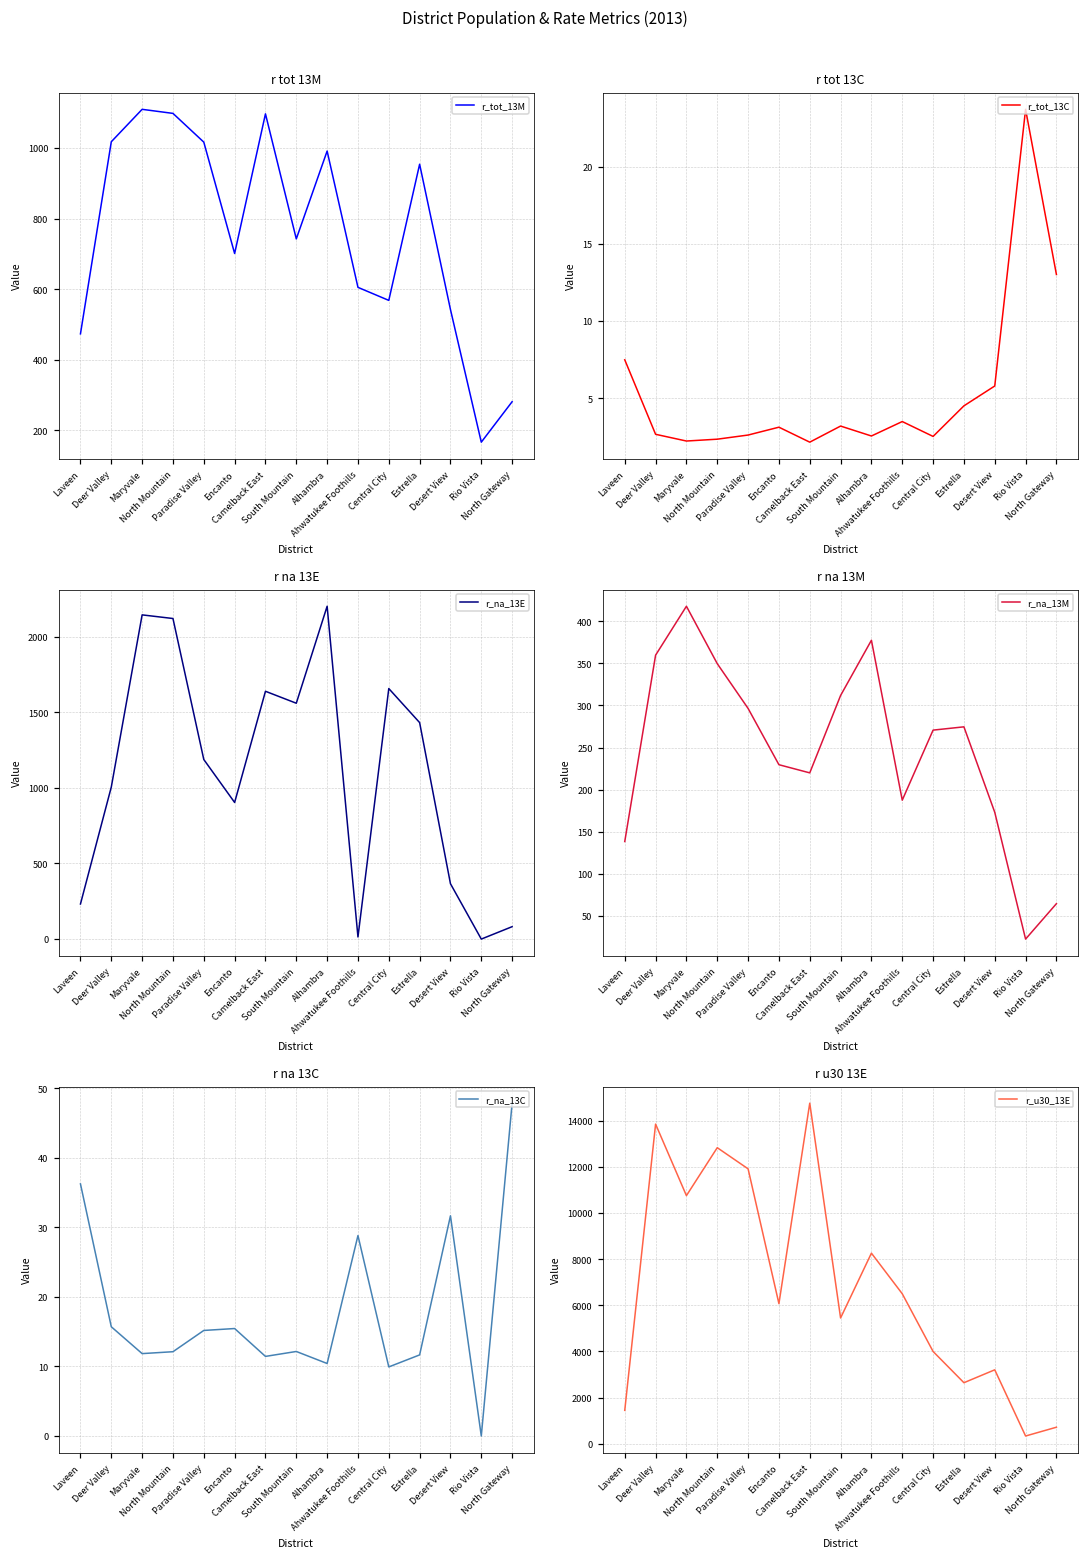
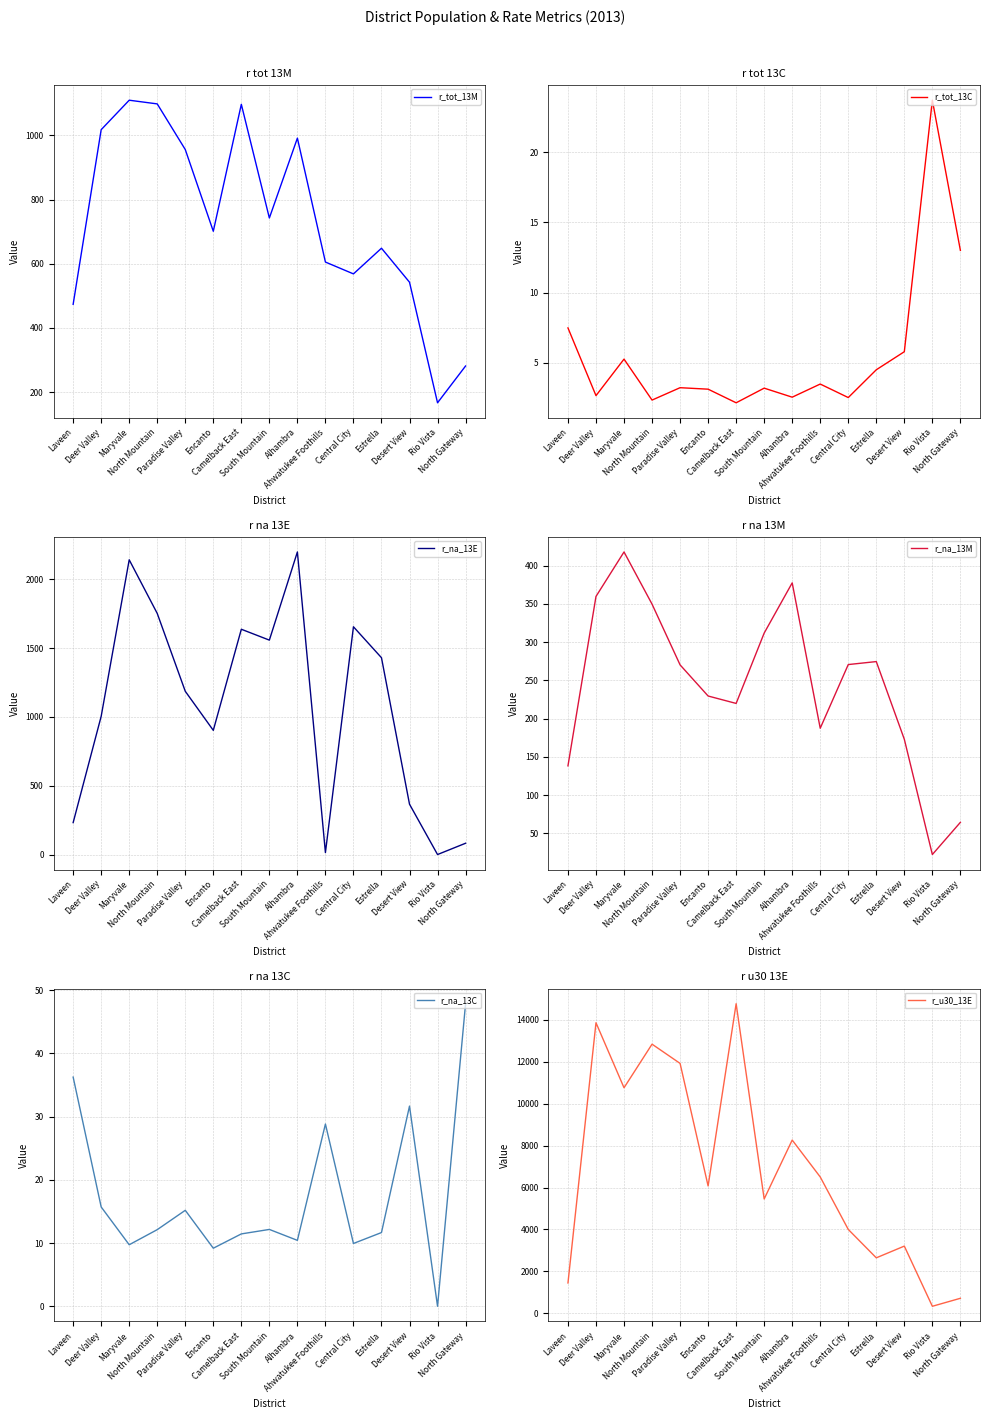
r tot 13M, Paradise Valley: 1020 -> 960
r tot 13M, Estrella: 950 -> 650
r tot 13C, Maryvale: 2.2 -> 5.3
r tot 13C, Paradise Valley: 2.6 -> 3.2
r na 13E, North Mountain: 2120 -> 1750
r na 13M, Paradise Valley: 300 -> 270
r na 13C, Maryvale: 12 -> 10
r na 13C, Encanto: 15 -> 9
